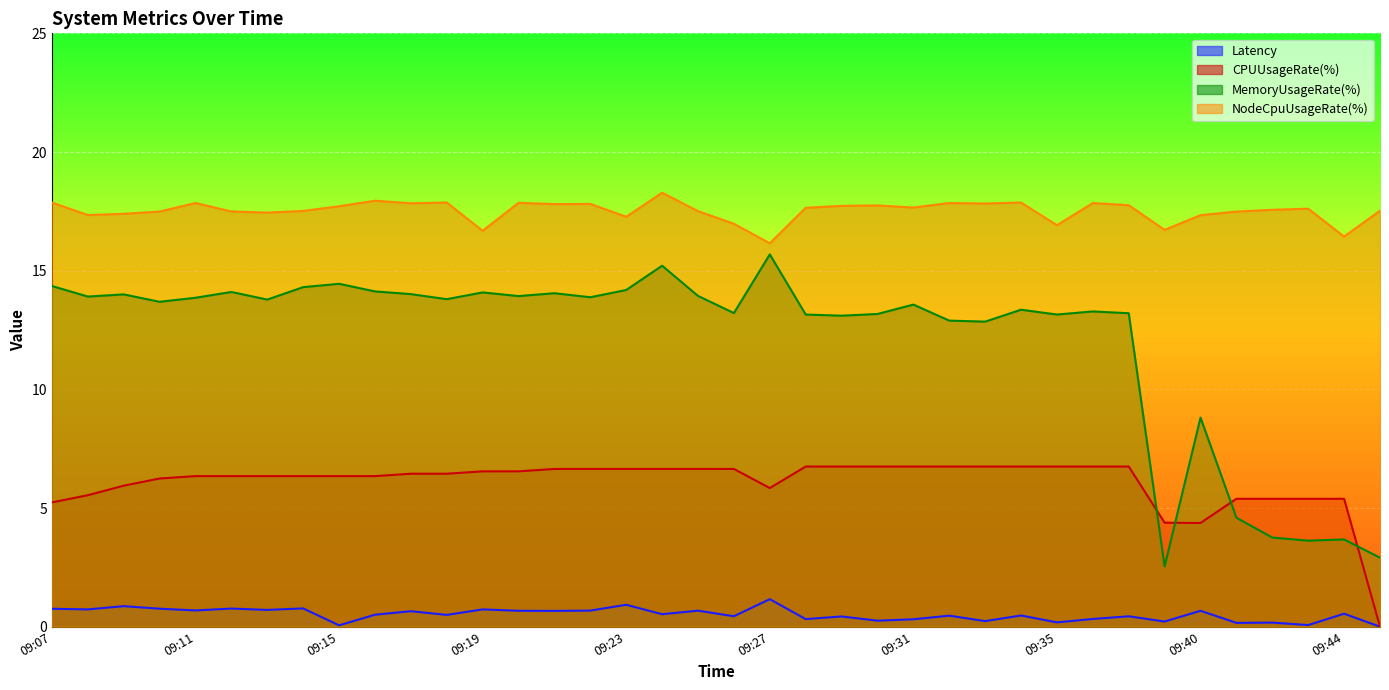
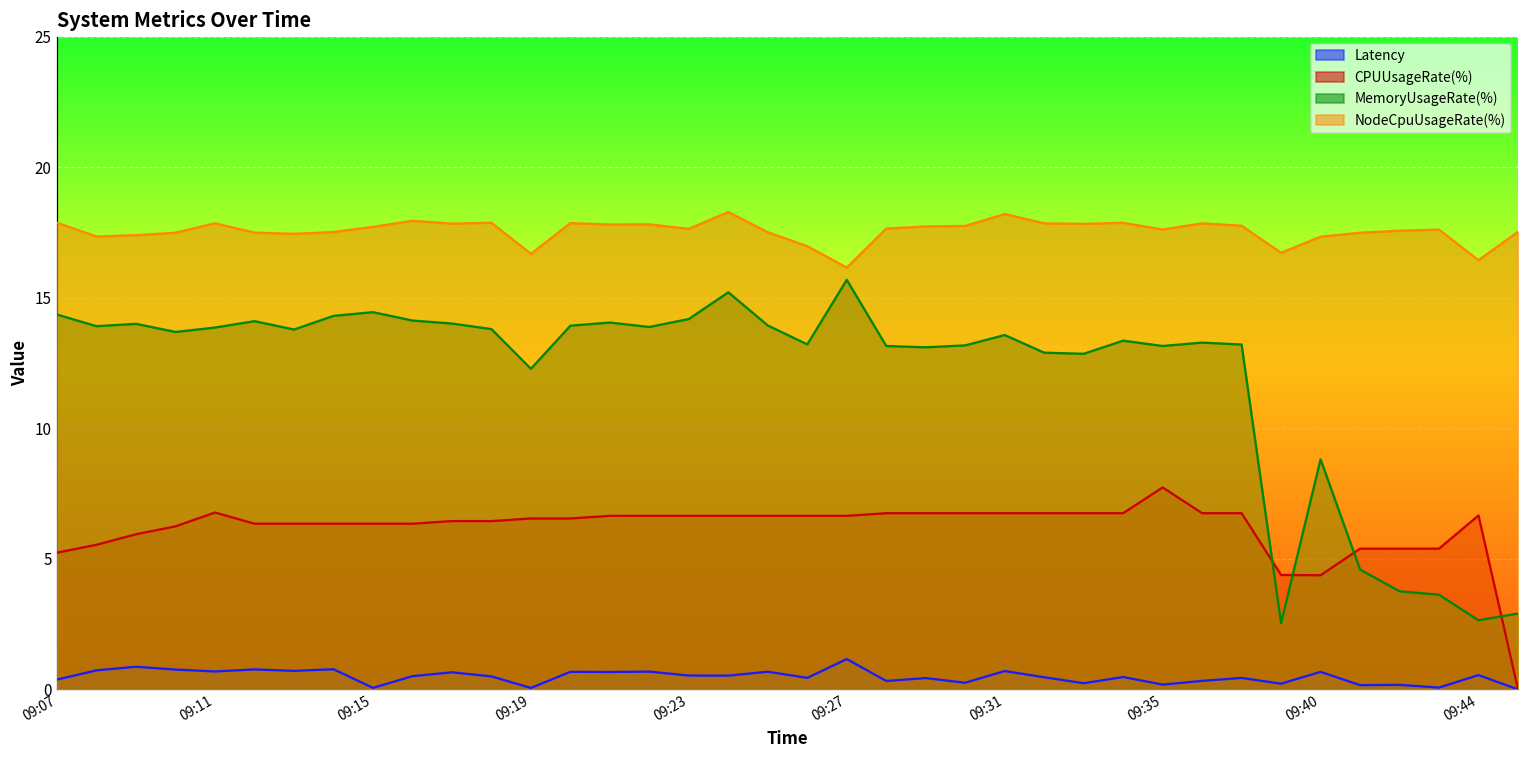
Latency, 09:07: 0.8 -> 0.4
CPUUsageRate(%), 09:11: 6.3 -> 6.8
Latency, 09:19: 0.7 -> 0.1
MemoryUsageRate(%), 09:19: 14.1 -> 12.3
Latency, 09:23: 0.9 -> 0.5
NodeCpuUsageRate(%), 09:23: 17.3 -> 17.6
CPUUsageRate(%), 09:27: 5.8 -> 6.6
Latency, 09:31: 0.3 -> 0.7
NodeCpuUsageRate(%), 09:31: 17.7 -> 18.2
CPUUsageRate(%), 09:35: 6.7 -> 7.7
NodeCpuUsageRate(%), 09:35: 16.9 -> 17.6
CPUUsageRate(%), 09:44: 5.4 -> 6.7
MemoryUsageRate(%), 09:44: 3.7 -> 2.6
